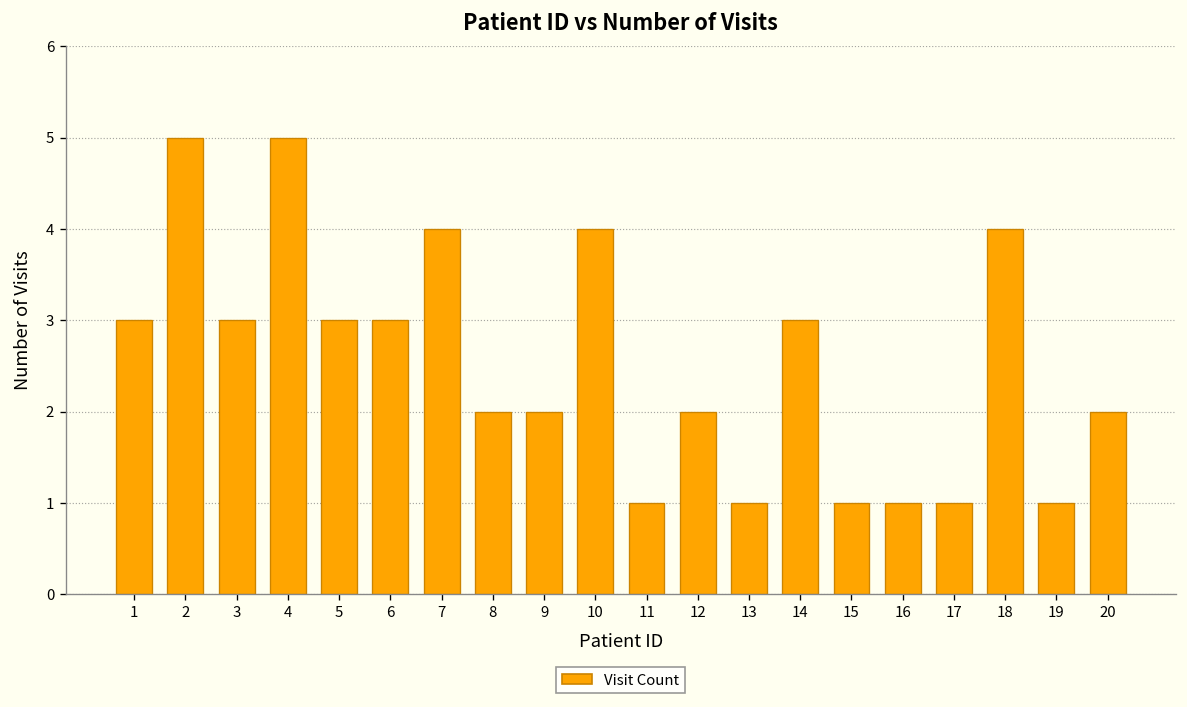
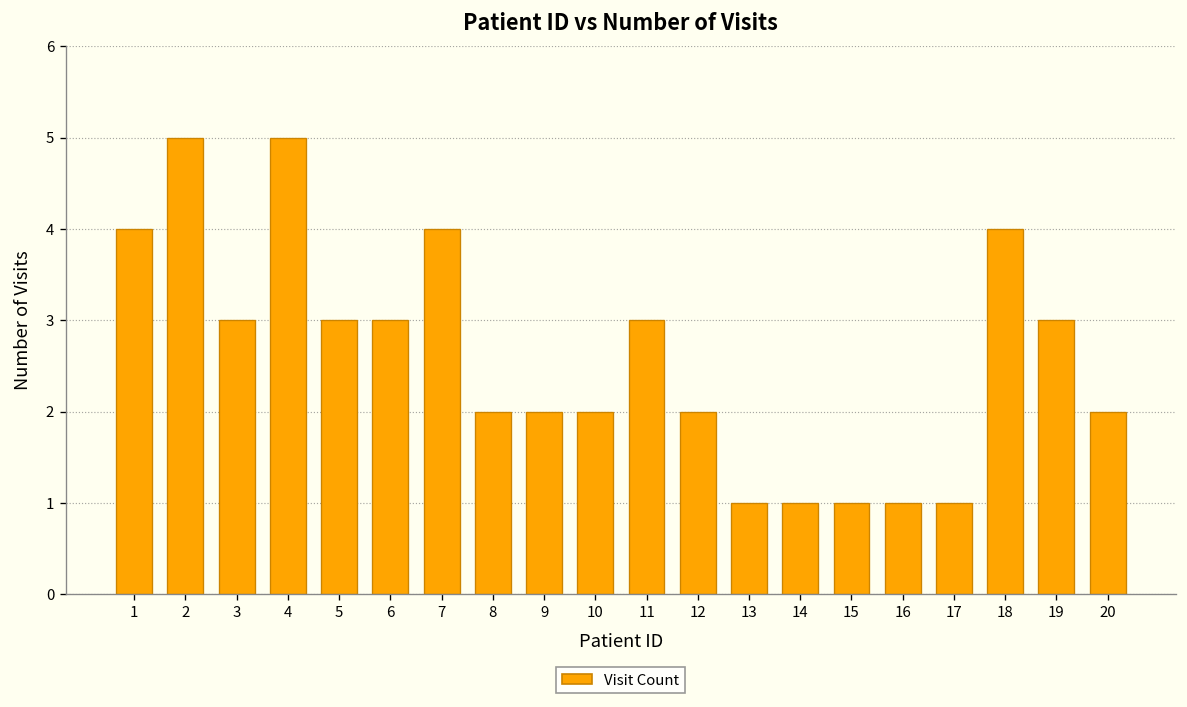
1: 3 -> 4
10: 4 -> 2
11: 1 -> 3
14: 3 -> 1
19: 1 -> 3
